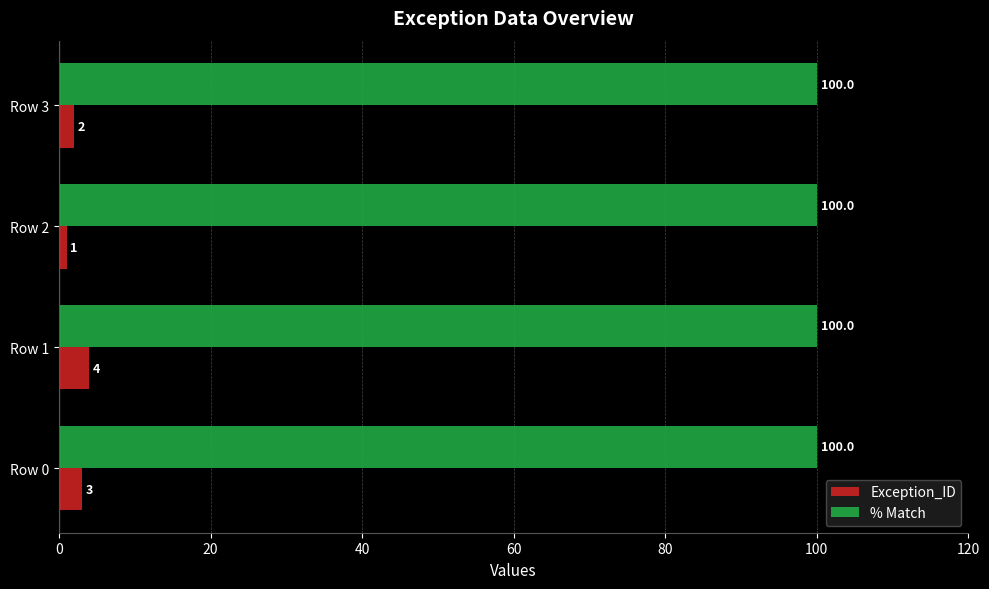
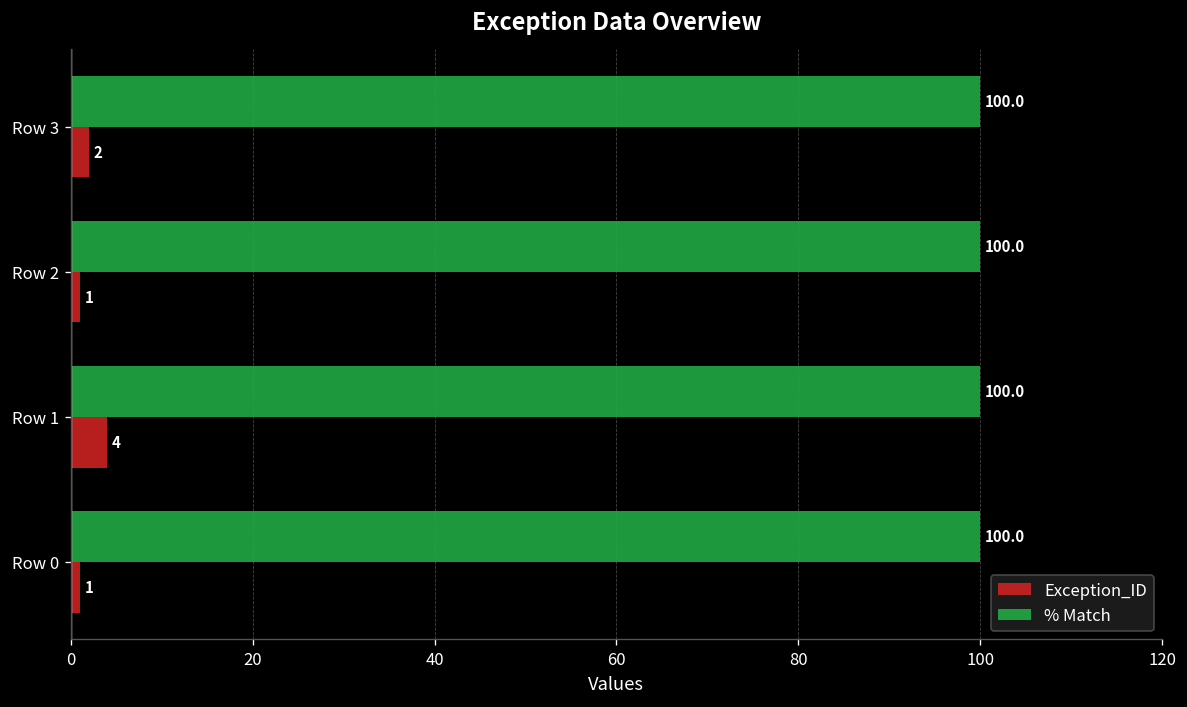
Exception_ID, Row 0: 3 -> 1
